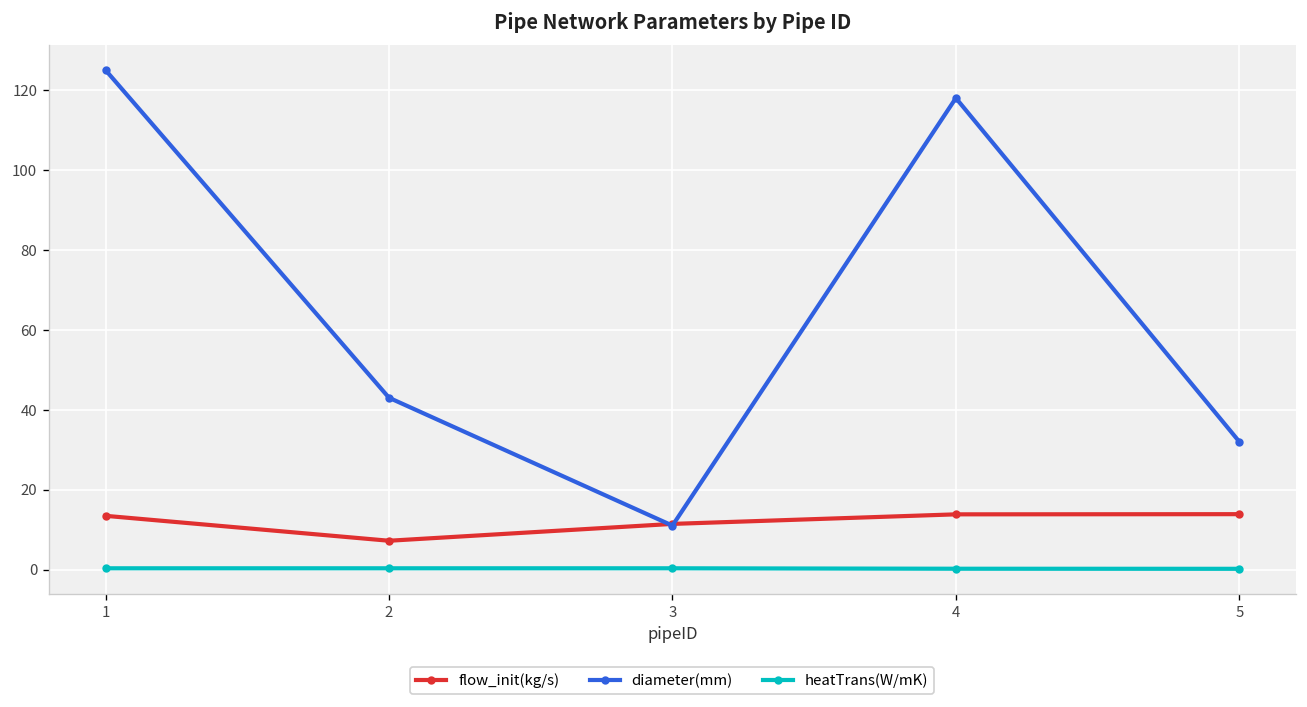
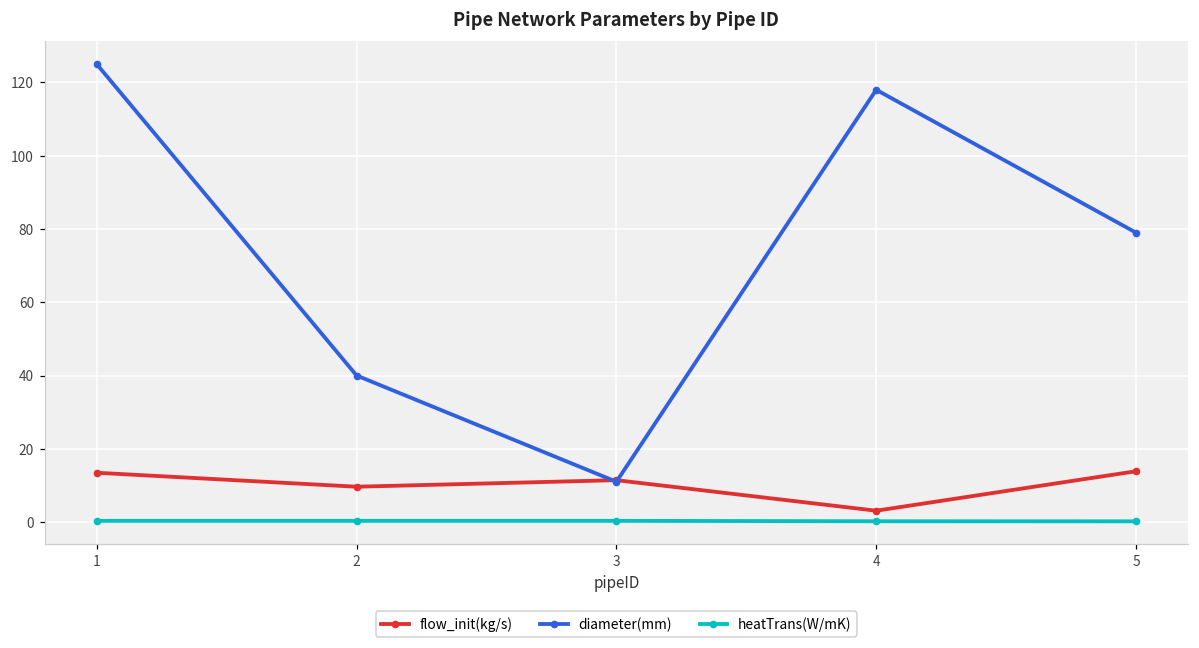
flow_init(kg/s), 2: 7 -> 10
diameter(mm), 2: 43 -> 40
flow_init(kg/s), 4: 14 -> 3
diameter(mm), 5: 32 -> 79
